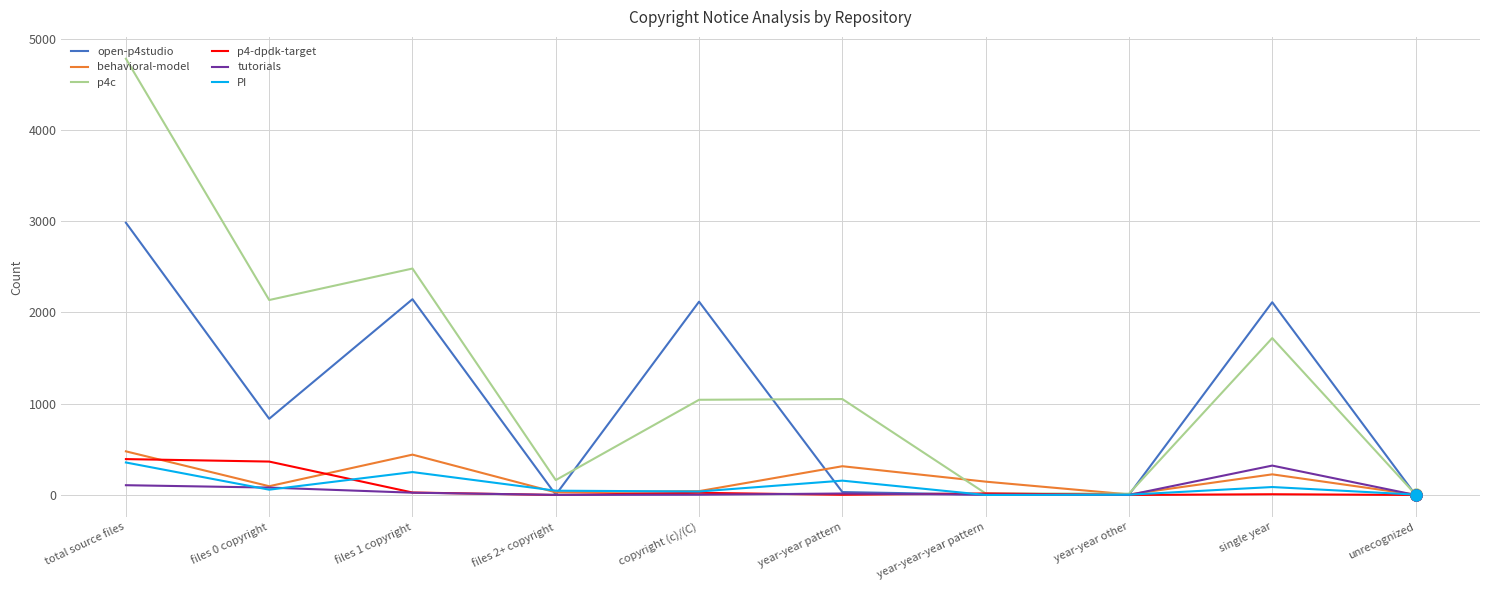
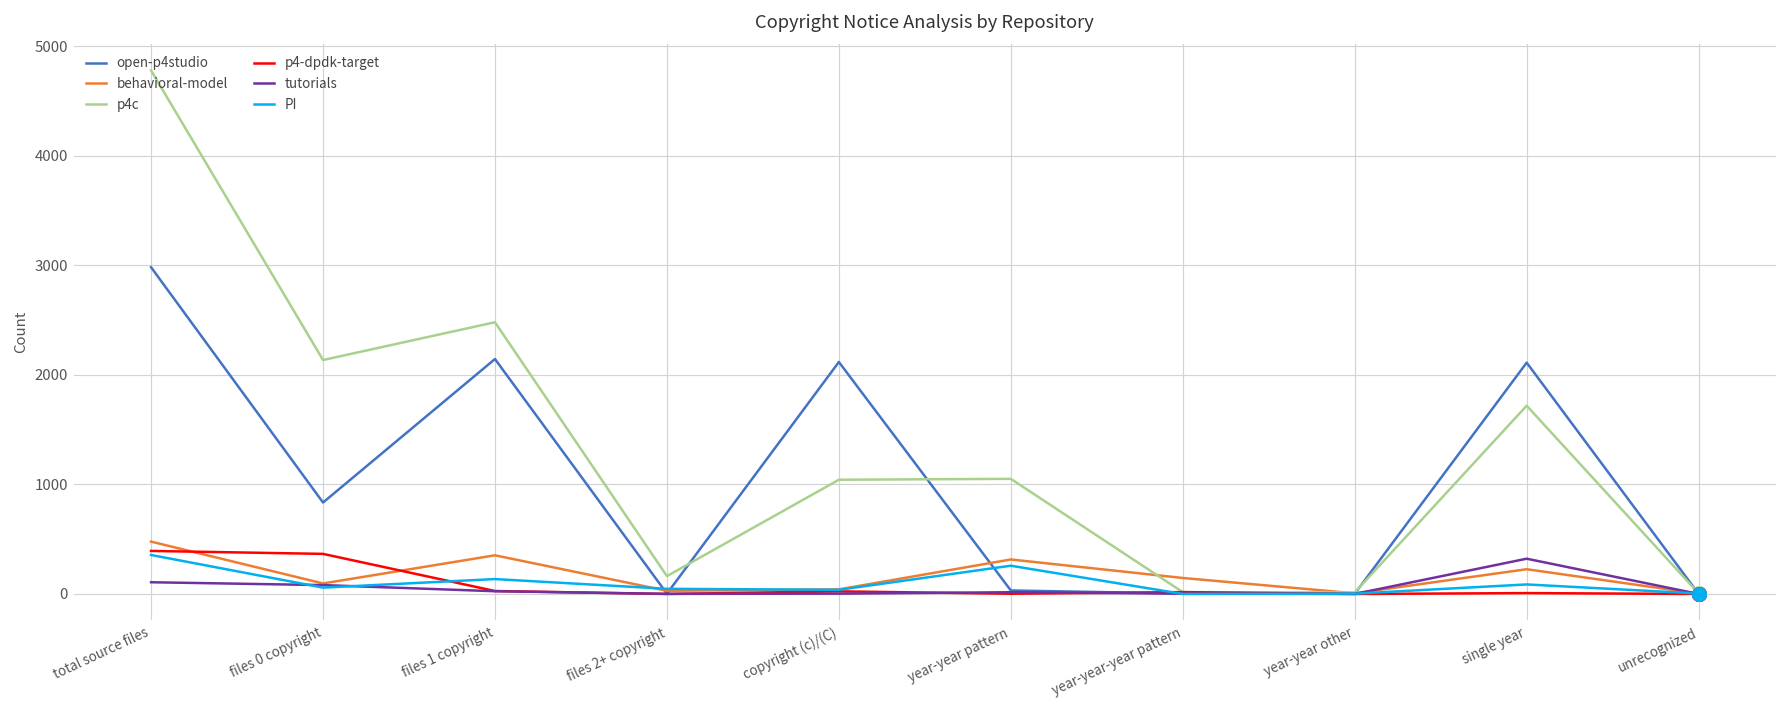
behavioral-model, files 1 copyright: 440 -> 350
PI, files 1 copyright: 300 -> 100
PI, year-year pattern: 200 -> 300
